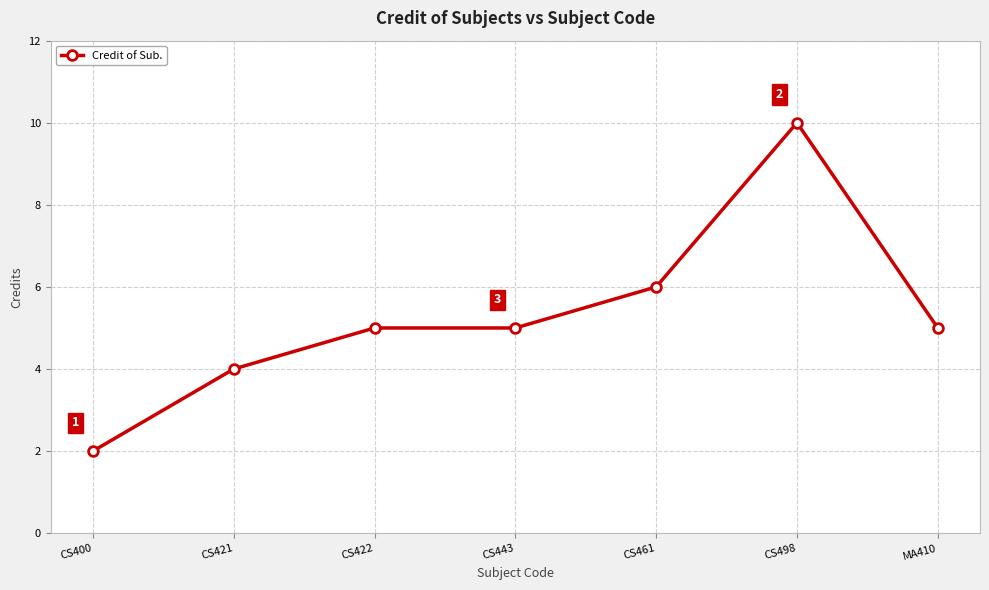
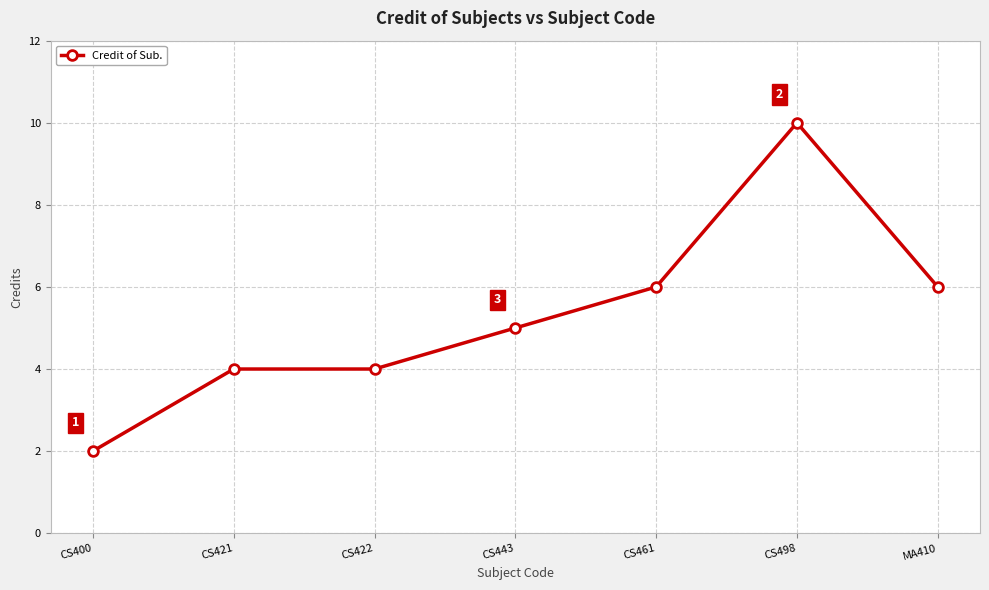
CS422: 5 -> 4
MA410: 5 -> 6
